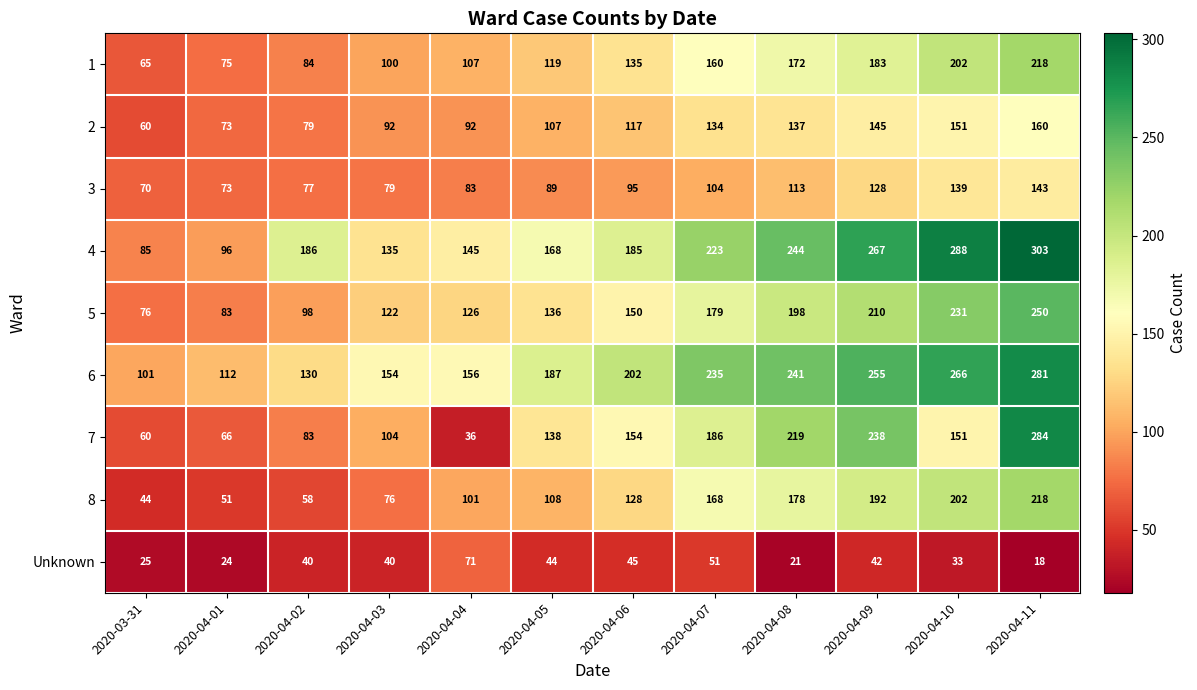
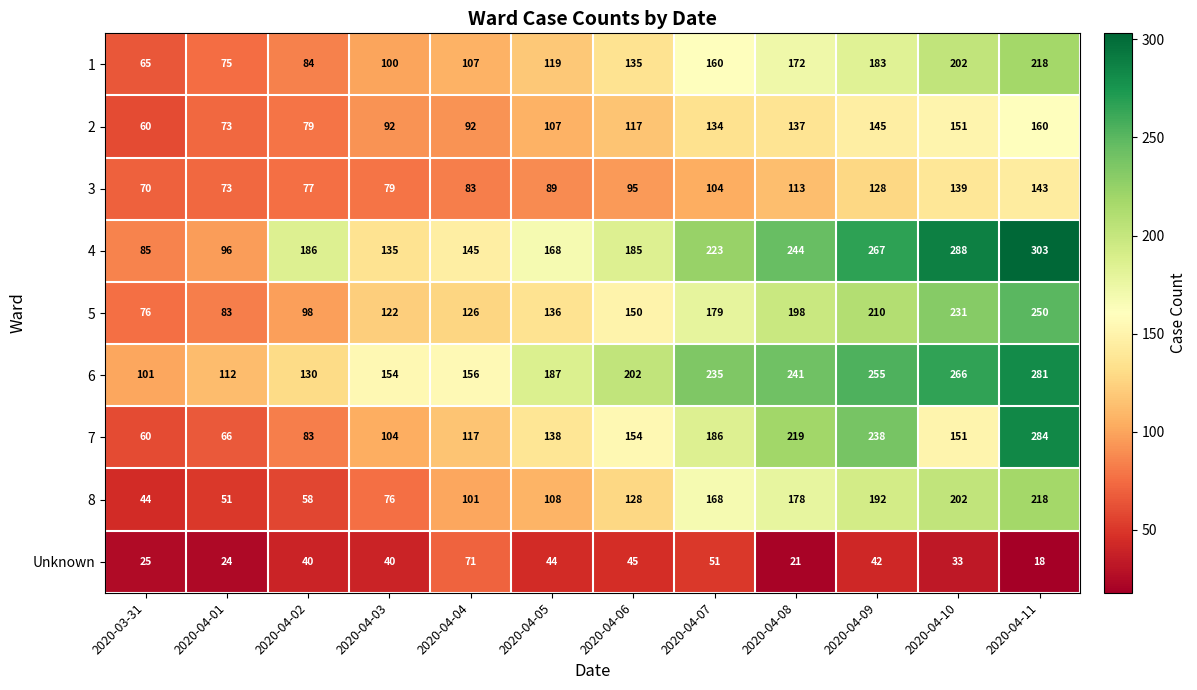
7, 2020-04-04: 36 -> 117
